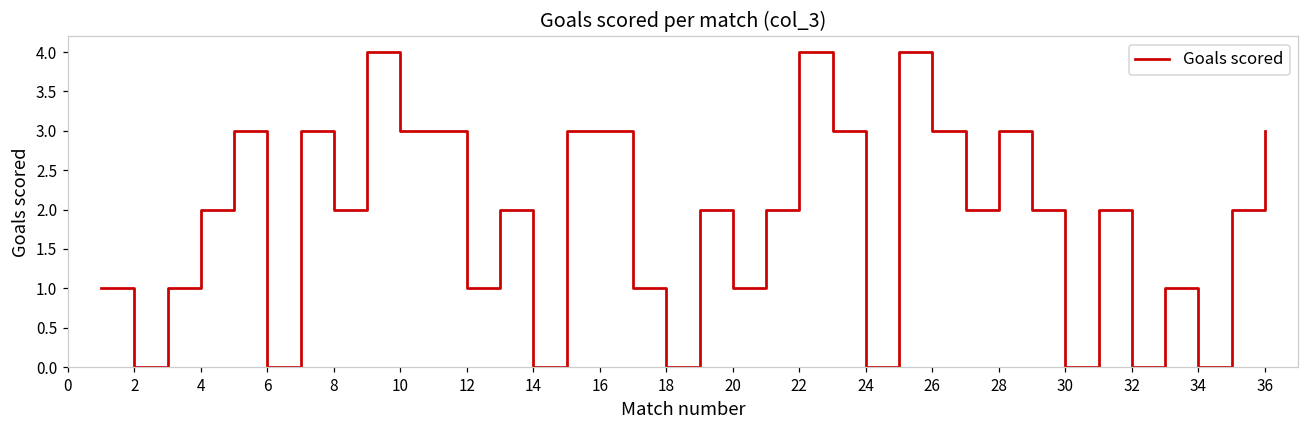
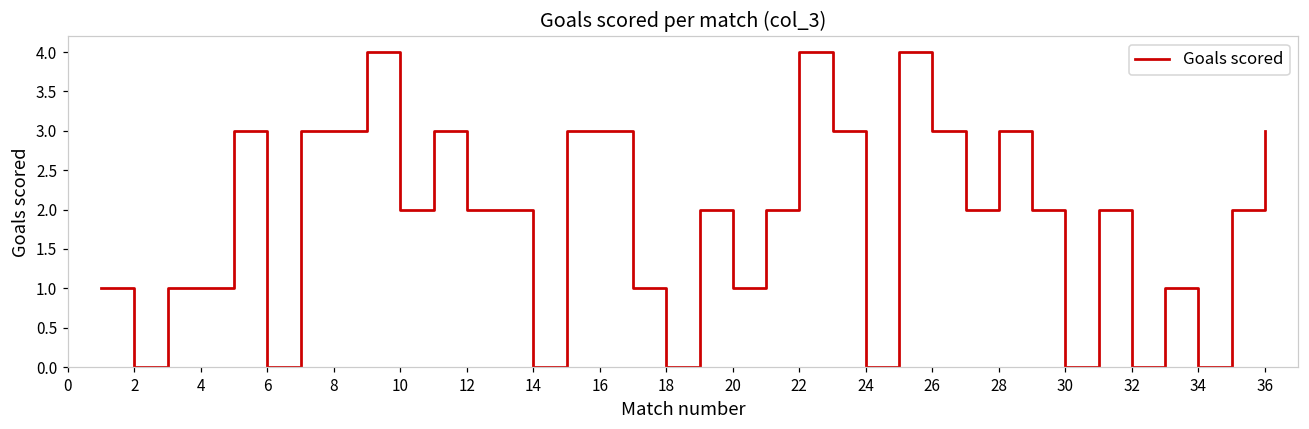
4: 2 -> 1
8: 2 -> 3
10: 3 -> 2
12: 1 -> 2
